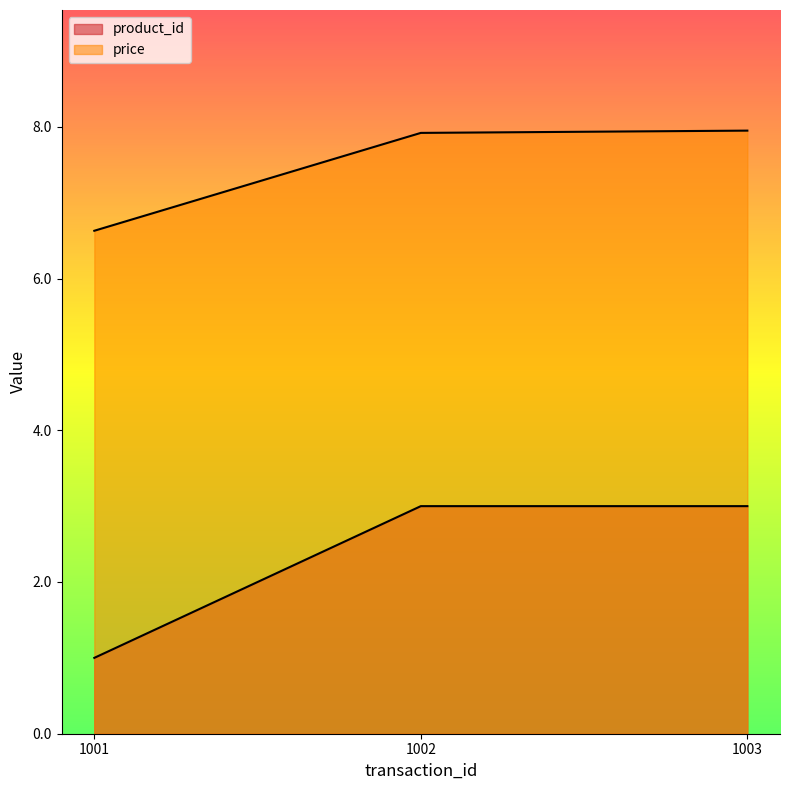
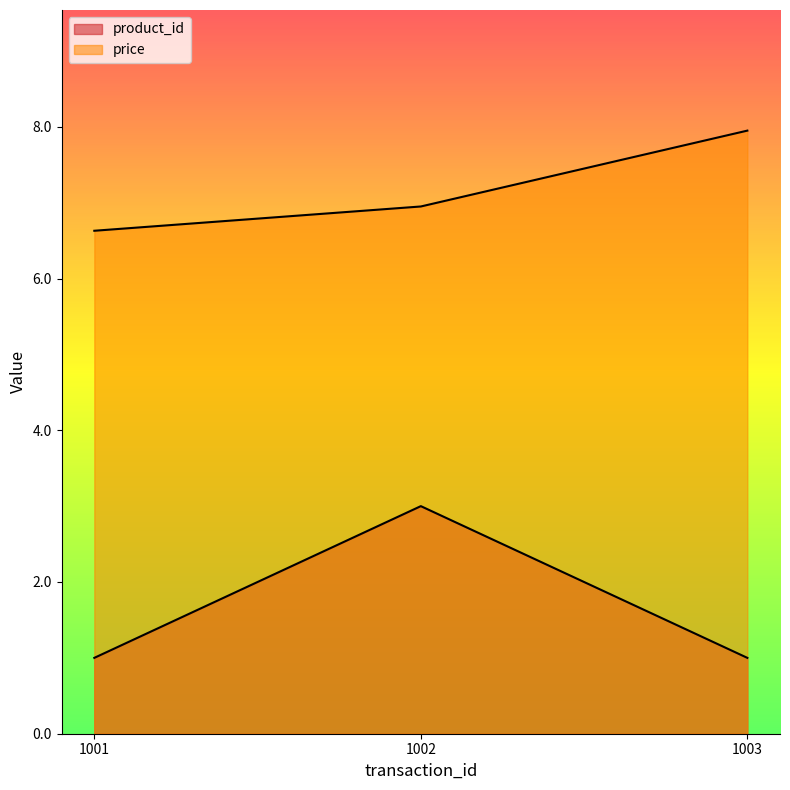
price, 1002: 7.9 -> 7.0
product_id, 1003: 3 -> 1
